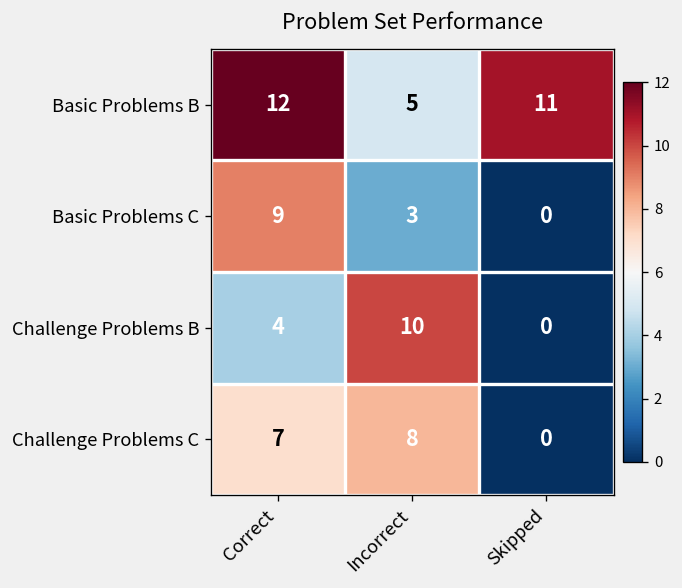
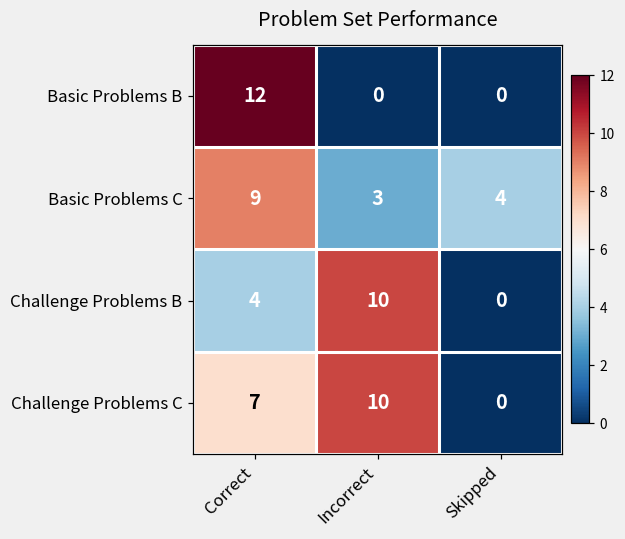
Basic Problems B, Incorrect: 5 -> 0
Basic Problems B, Skipped: 11 -> 0
Basic Problems C, Skipped: 0 -> 4
Challenge Problems C, Incorrect: 8 -> 10
